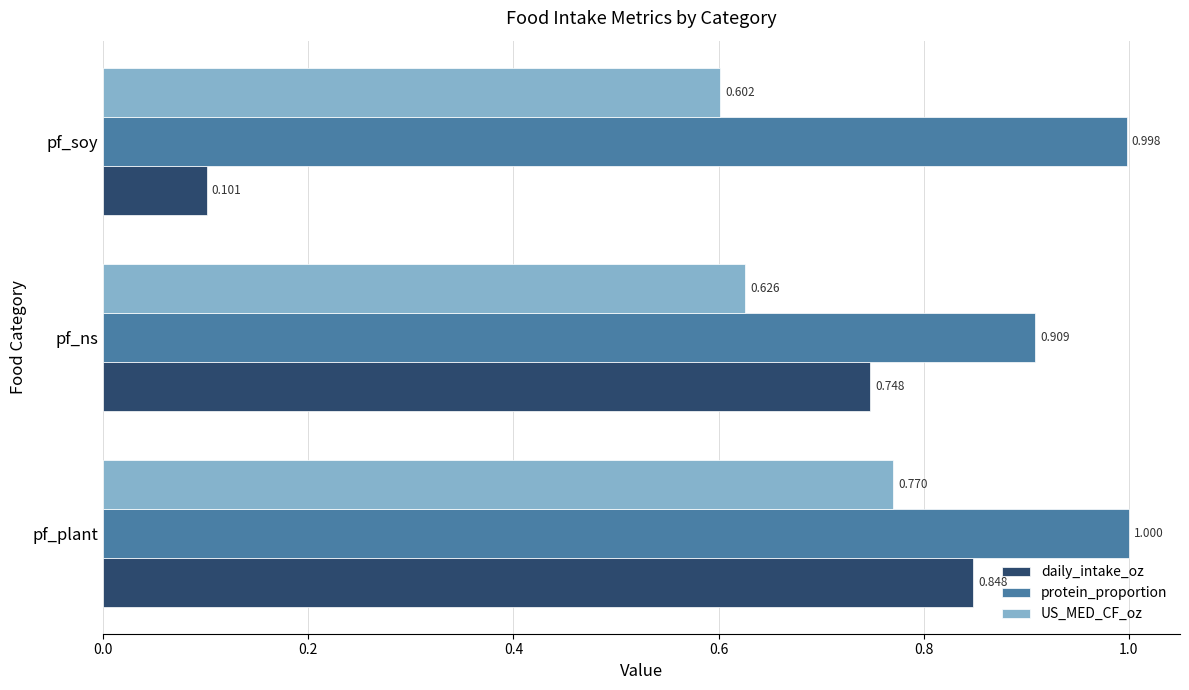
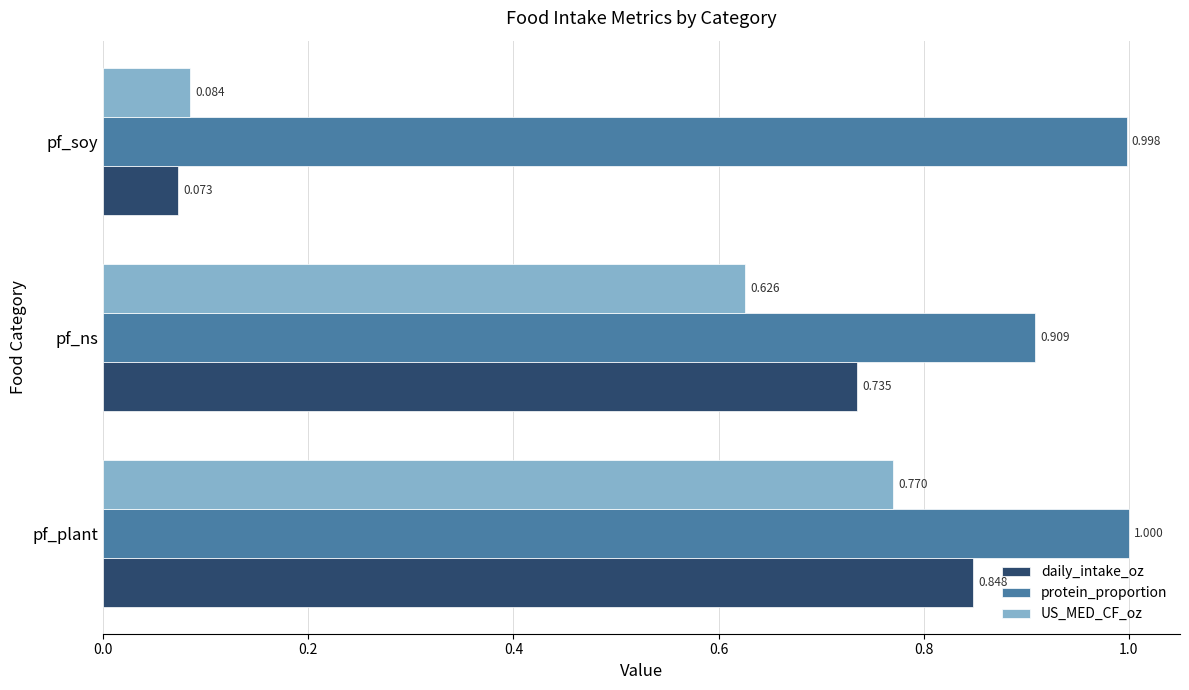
US_MED_CF_oz, pf_soy: 0.602 -> 0.084
daily_intake_oz, pf_soy: 0.101 -> 0.073
daily_intake_oz, pf_ns: 0.748 -> 0.735
